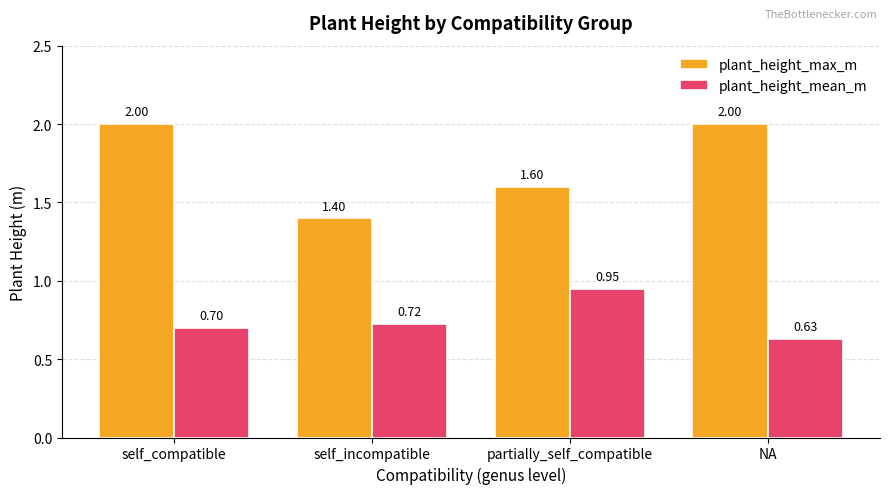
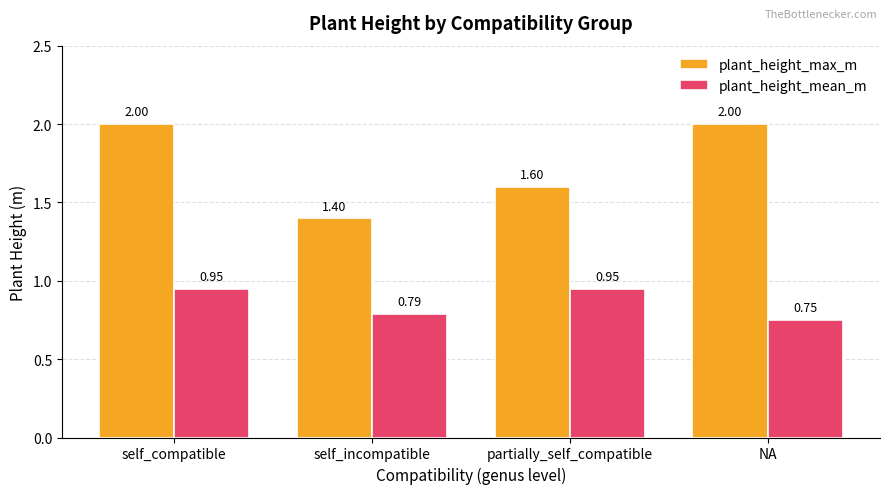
plant_height_mean_m, self_compatible: 0.70 -> 0.95
plant_height_mean_m, self_incompatible: 0.72 -> 0.79
plant_height_mean_m, NA: 0.63 -> 0.75
